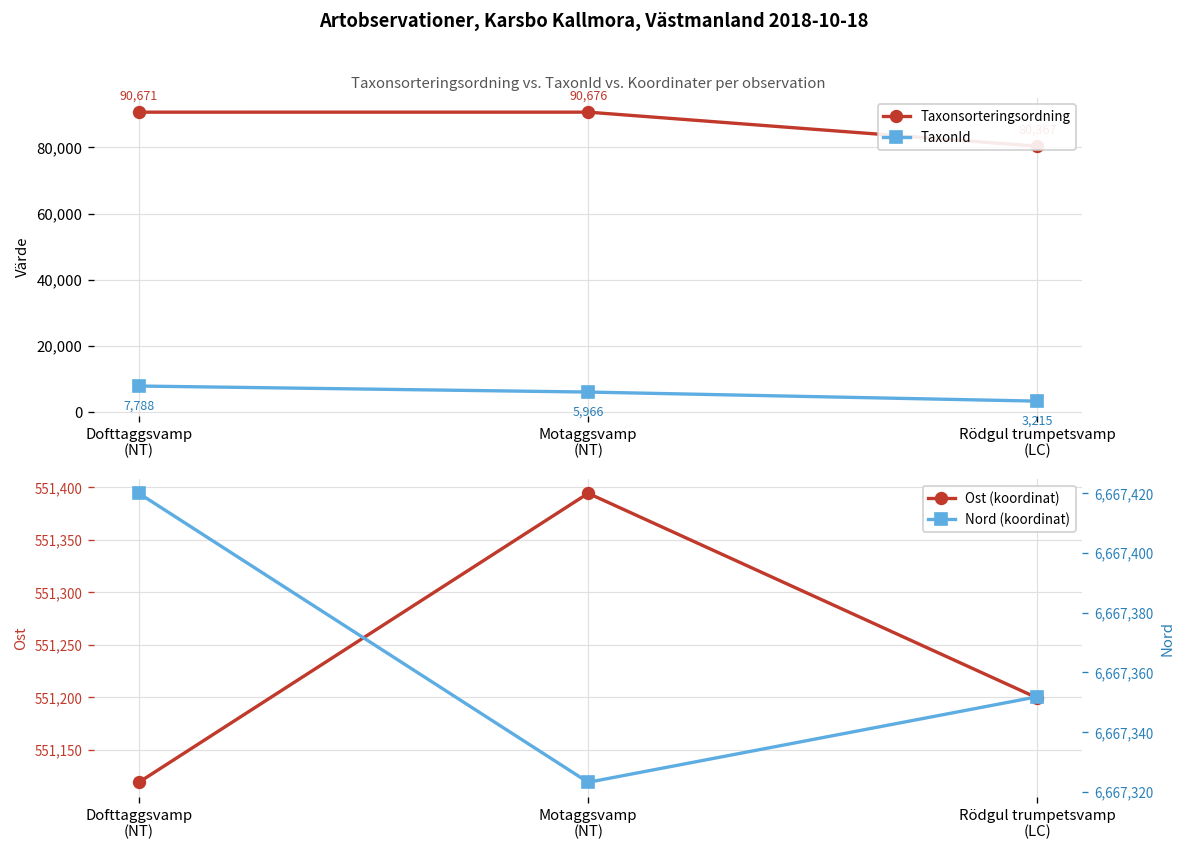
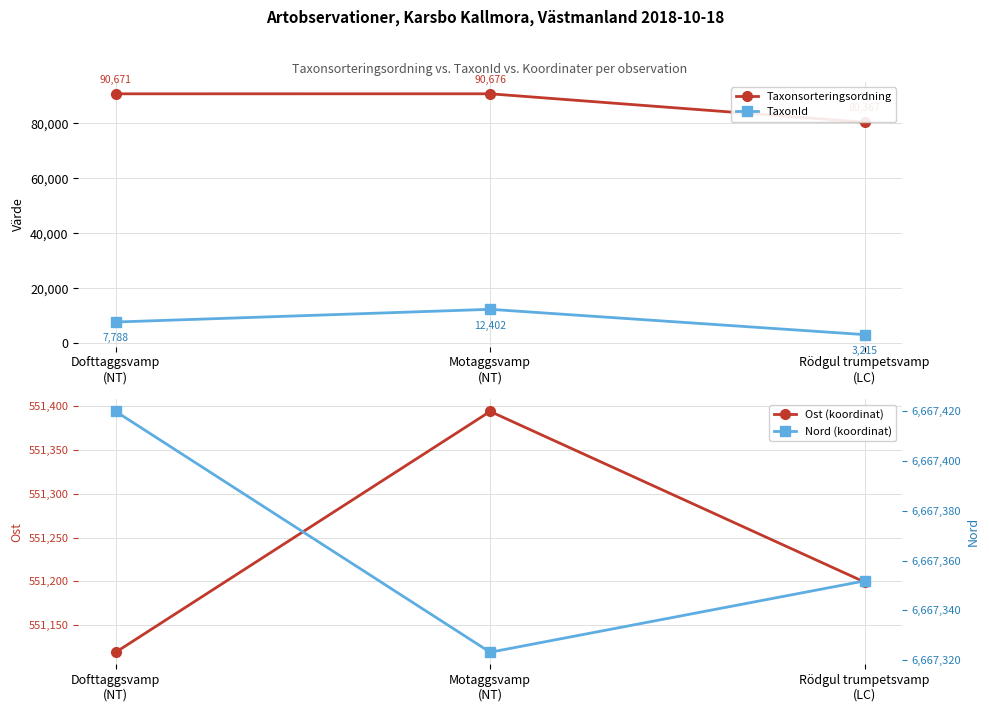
Taxonsorteringsordning vs. TaxonId vs. Koordinater per observation, TaxonId, Motaggsvamp (NT): 5,966 -> 12,402
